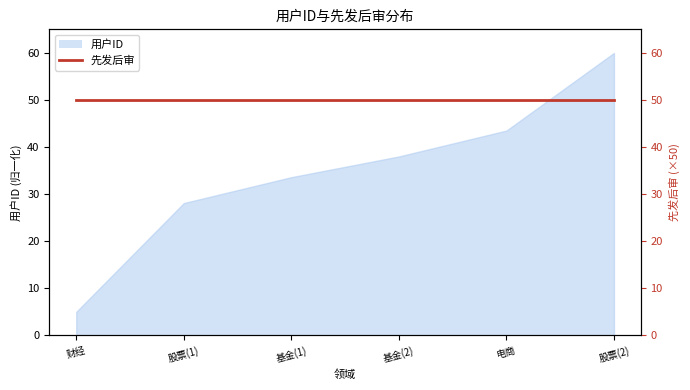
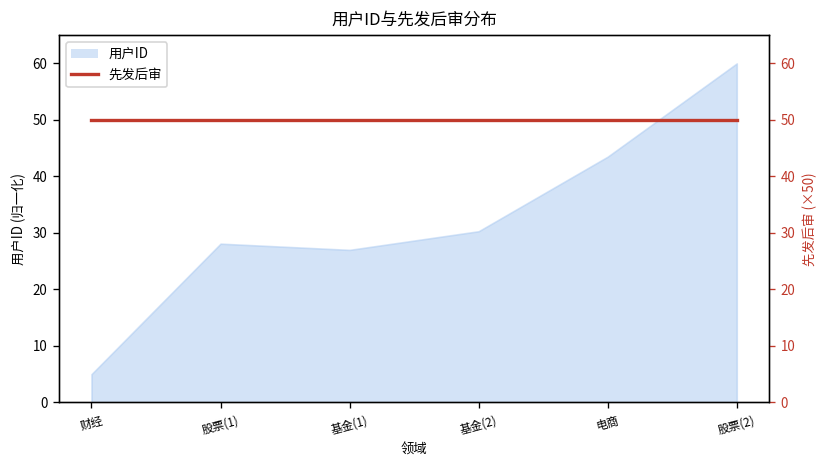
用户ID, 基金(1): 34 -> 27
用户ID, 基金(2): 38 -> 30
